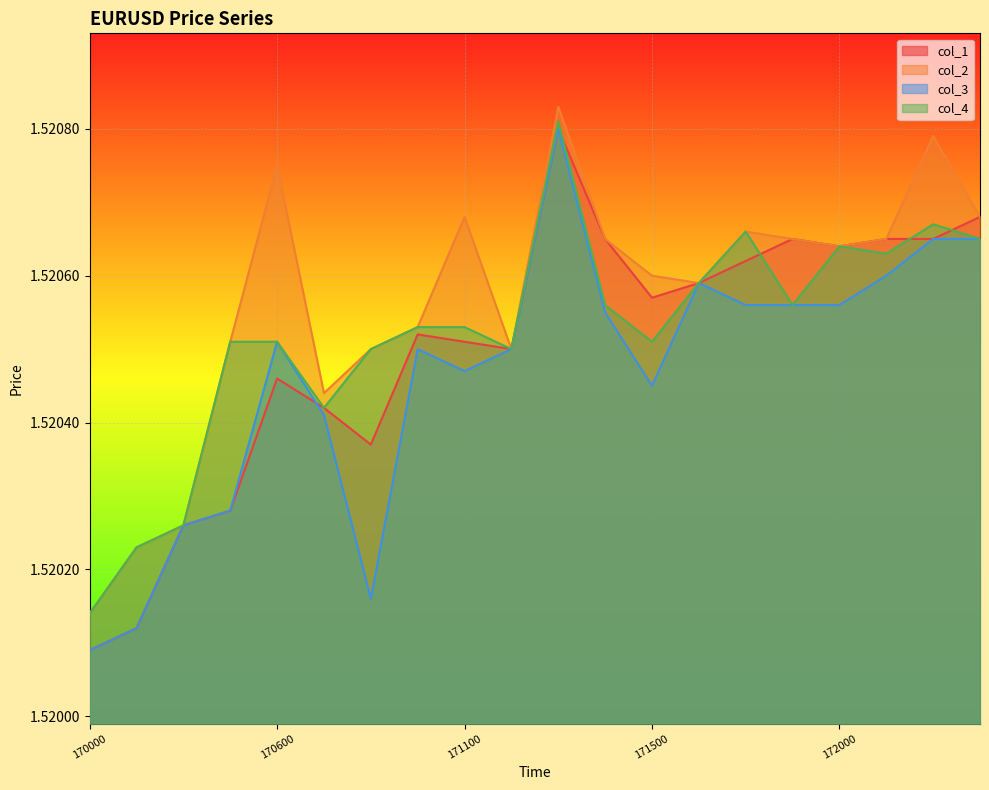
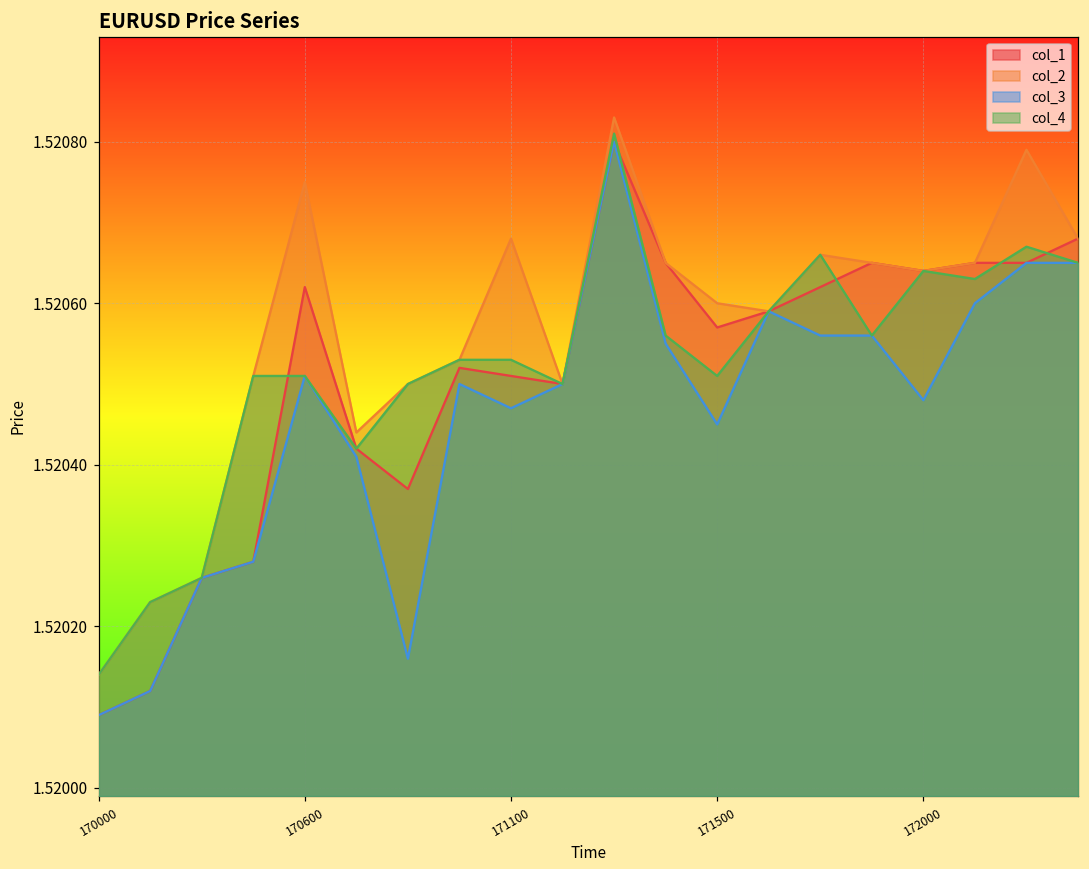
col_1, 170600: 1.52046 -> 1.52062
col_3, 172000: 1.52056 -> 1.52048
